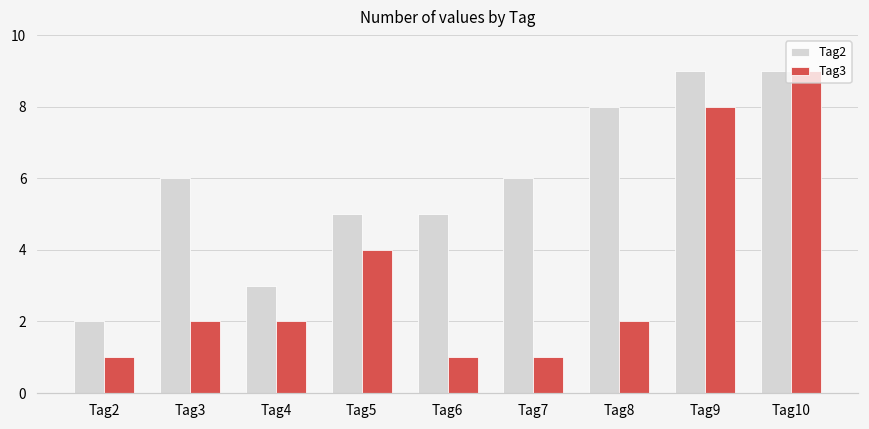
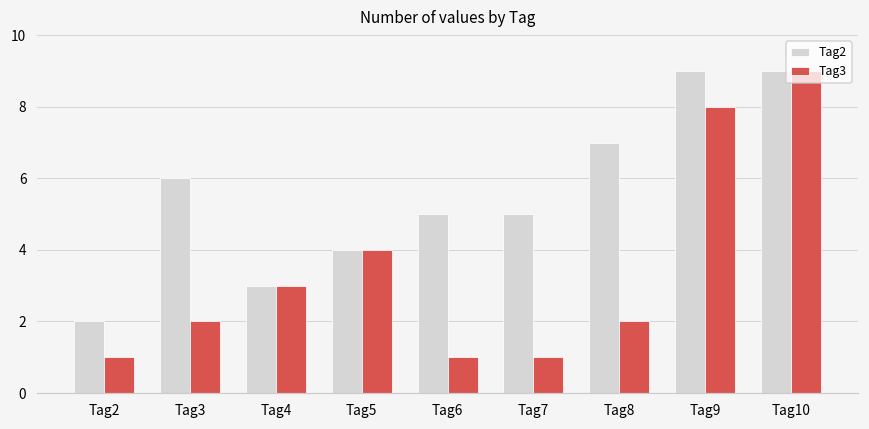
Tag3, Tag4: 2 -> 3
Tag2, Tag5: 5 -> 4
Tag2, Tag7: 6 -> 5
Tag2, Tag8: 8 -> 7
